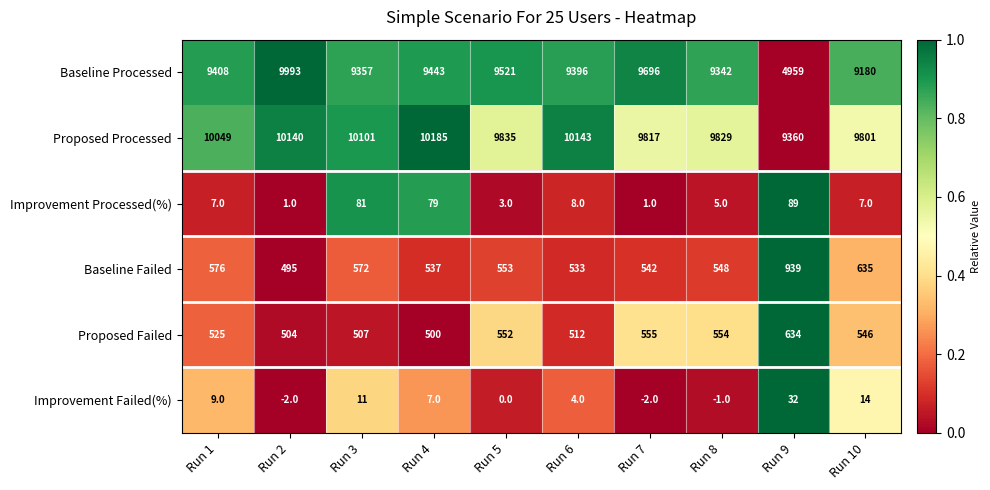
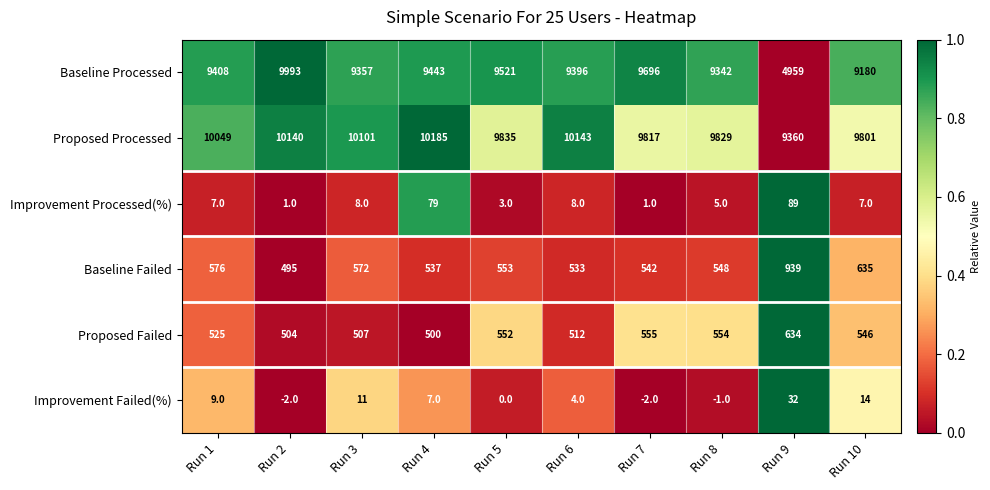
Improvement Processed(%), Run 3: 81 -> 8.0
